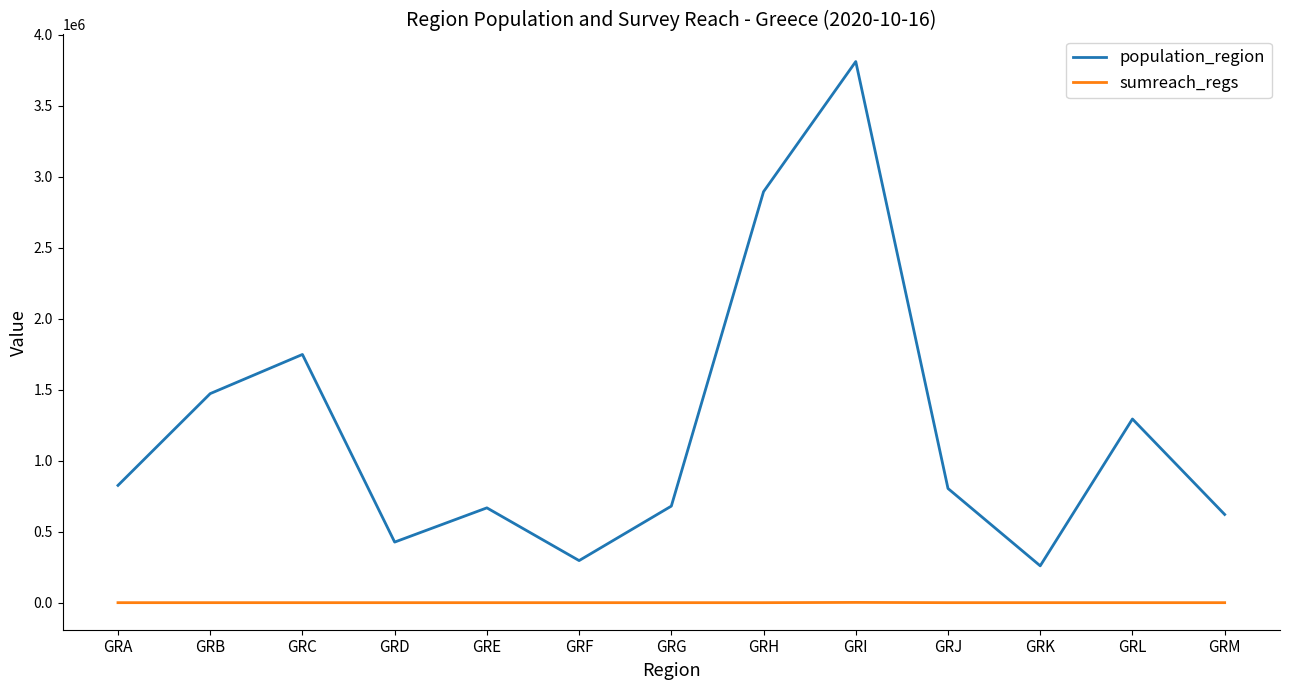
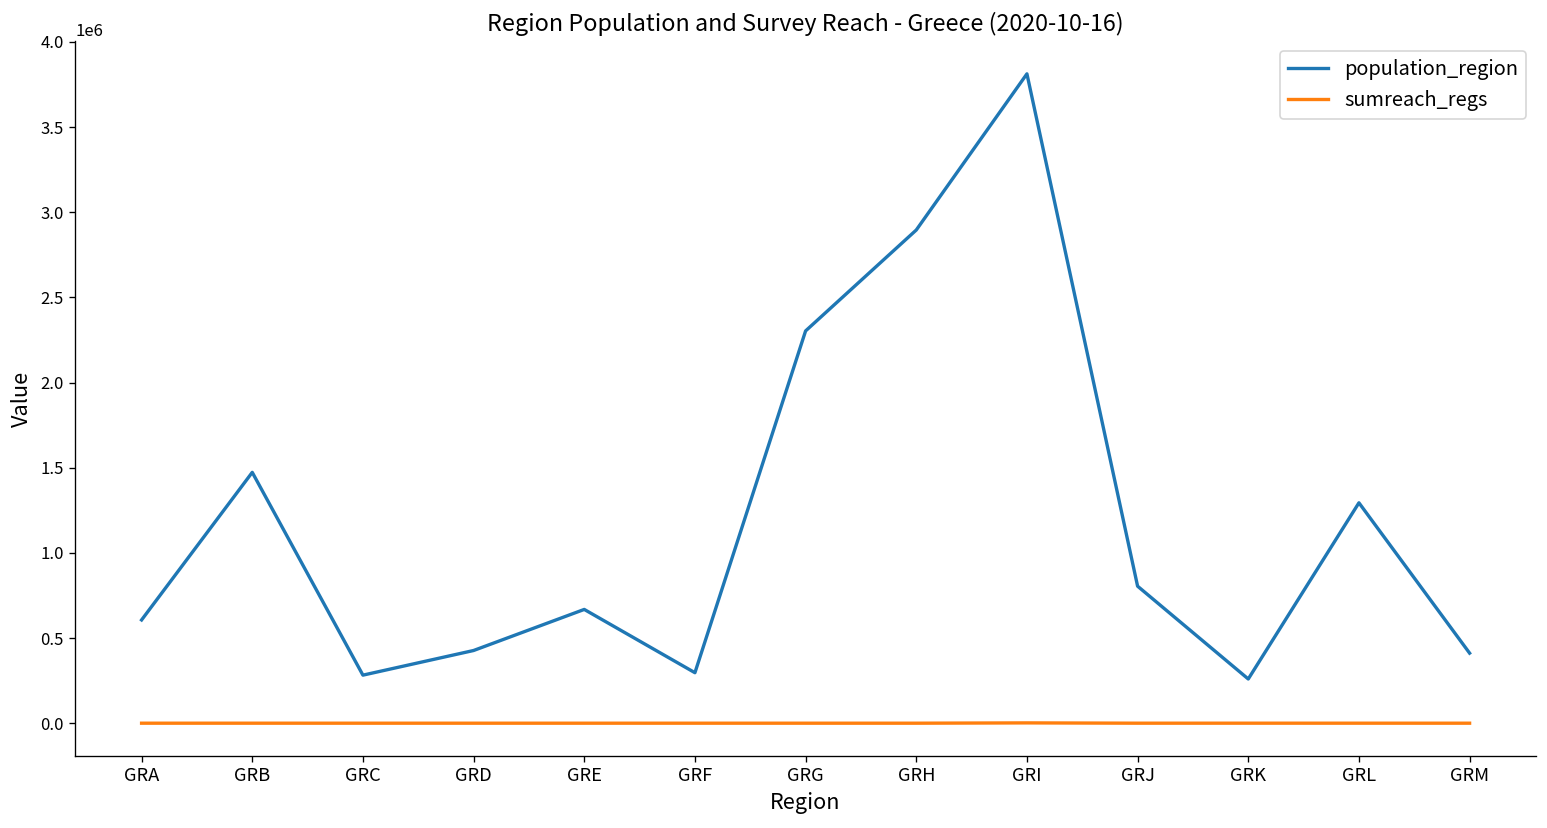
population_region, GRA: 830000 -> 610000
population_region, GRC: 1750000 -> 280000
population_region, GRG: 680000 -> 2300000
population_region, GRM: 620000 -> 410000
